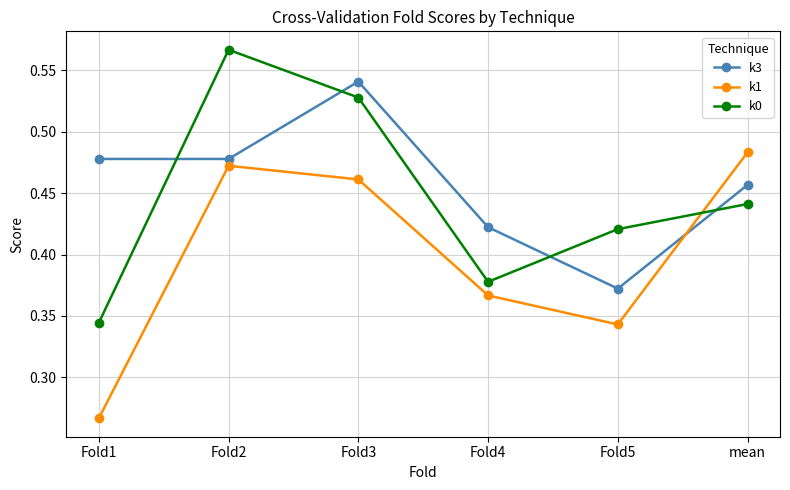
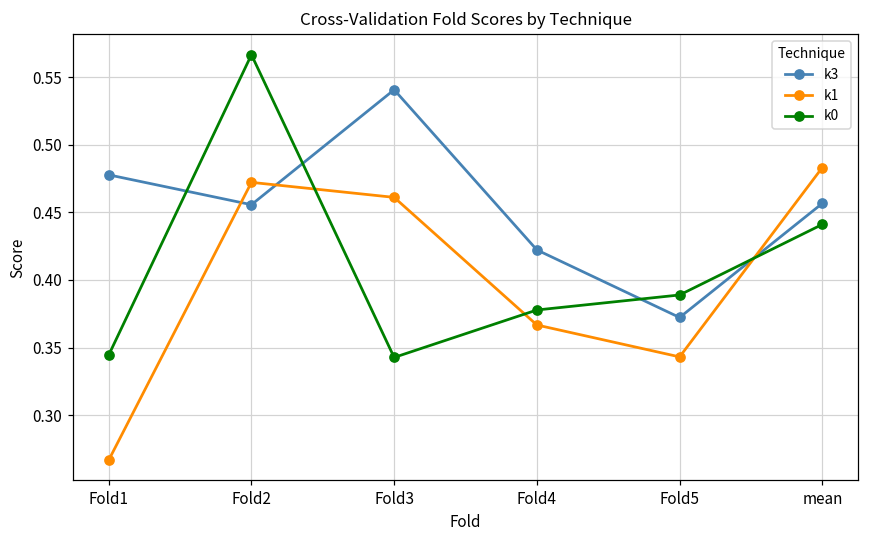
k3, Fold2: 0.478 -> 0.456
k0, Fold3: 0.528 -> 0.343
k0, Fold5: 0.421 -> 0.389
